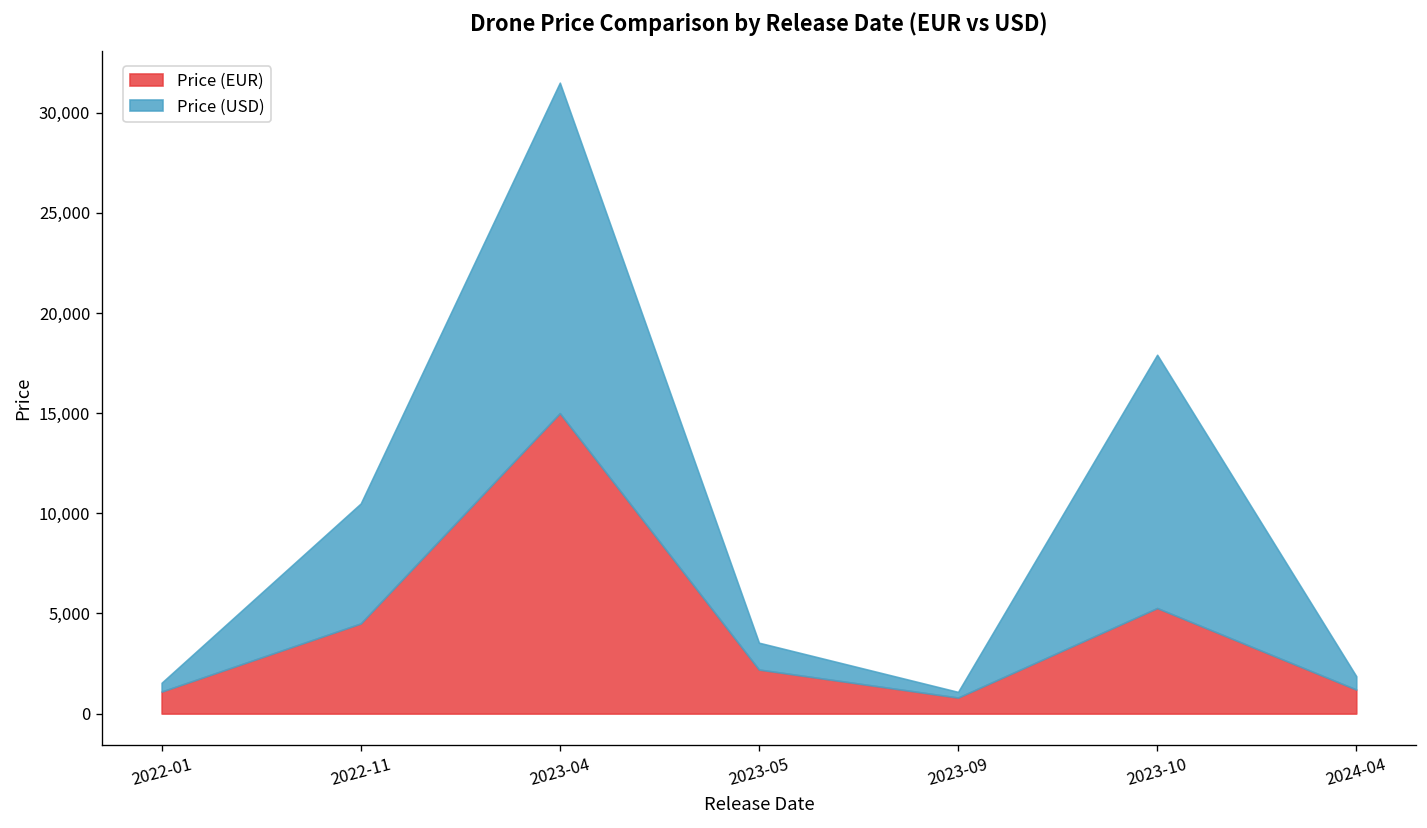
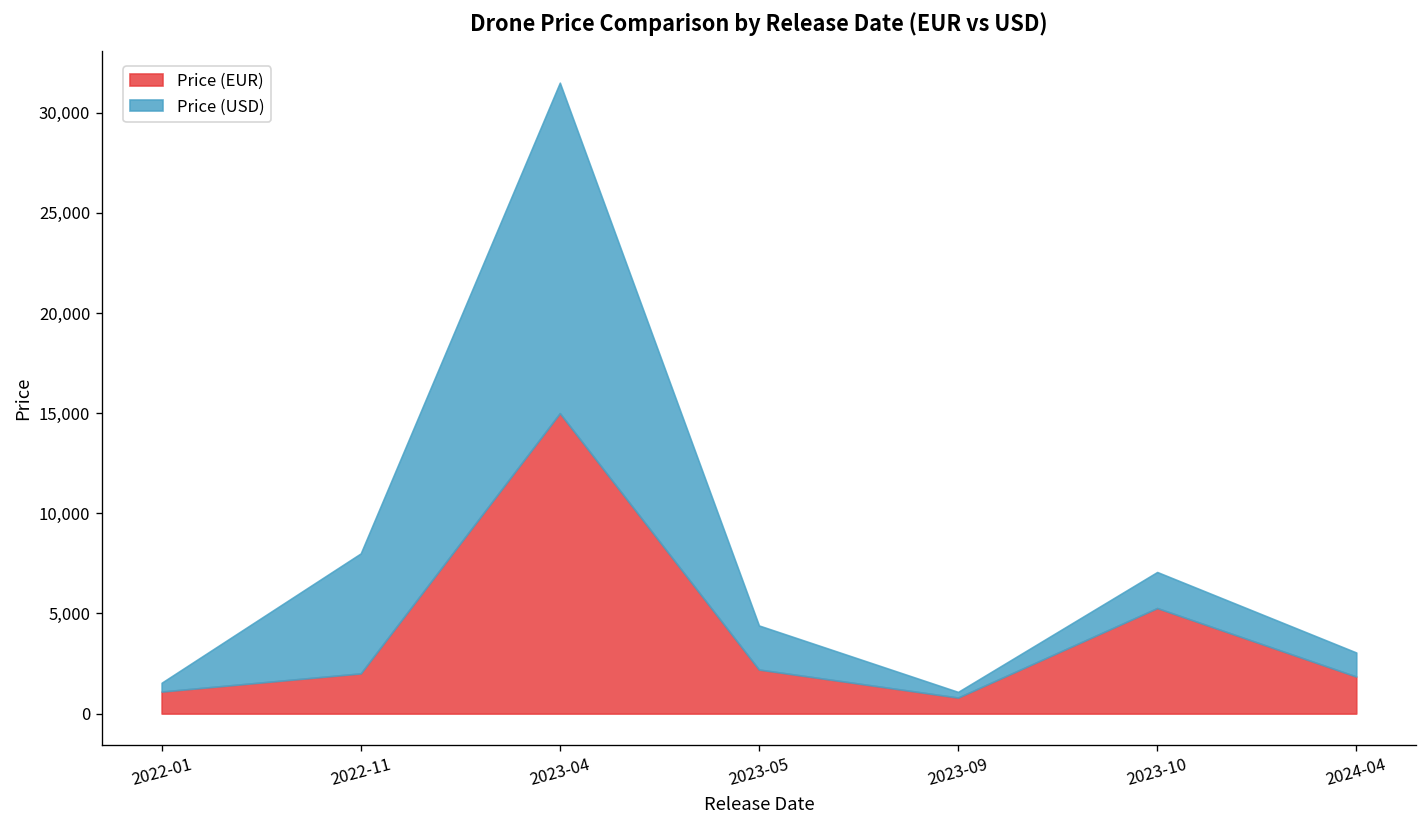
Price (EUR), 2022-11: 4,500 -> 2,000
Price (USD), 2023-05: 1,300 -> 2,200
Price (USD), 2023-10: 12,600 -> 1,800
Price (EUR), 2024-04: 1,200 -> 1,800
Price (USD), 2024-04: 700 -> 1,200
